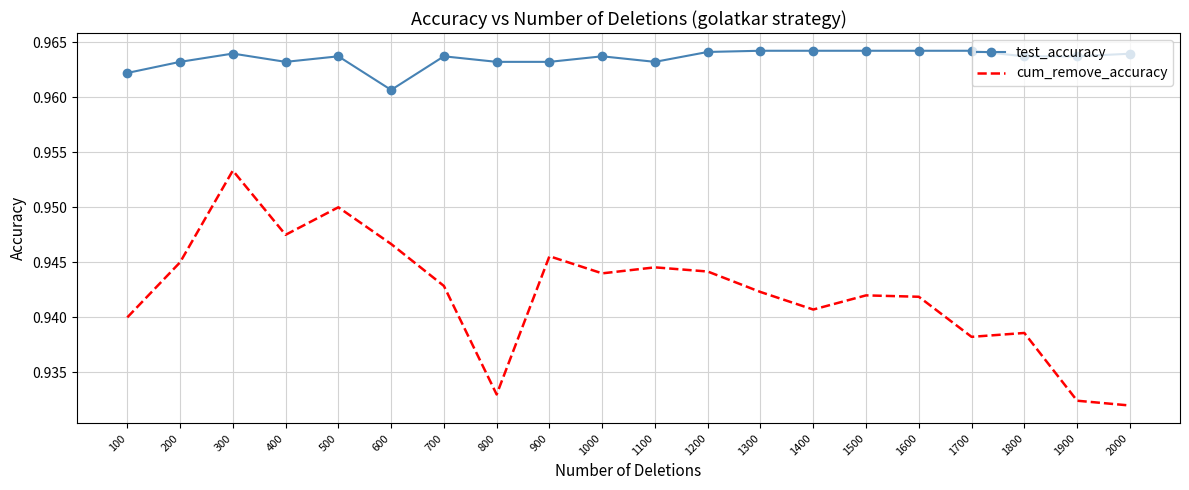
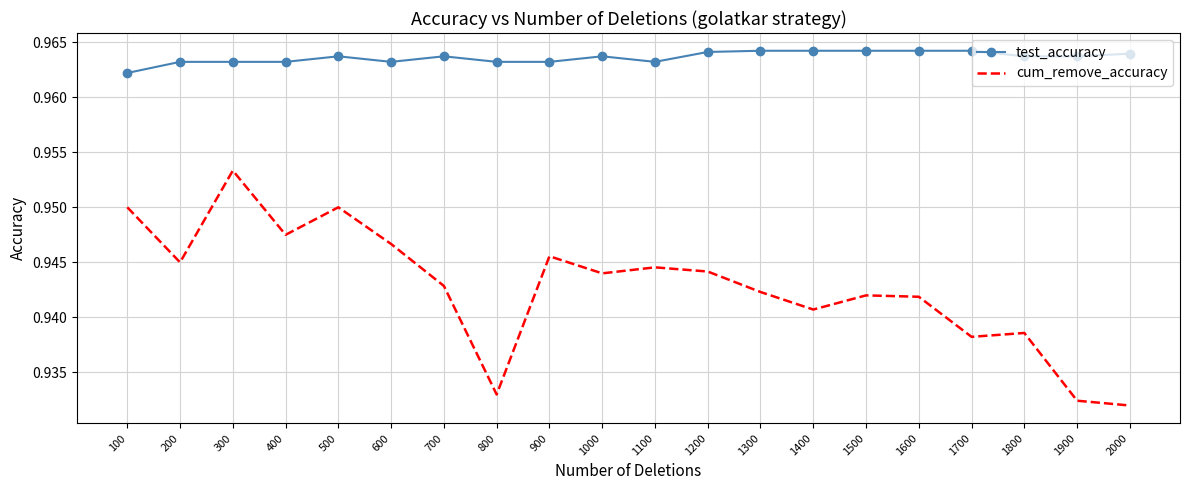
cum_remove_accuracy, 100: 0.94 -> 0.95
test_accuracy, 300: 0.9640 -> 0.9632
test_accuracy, 600: 0.9607 -> 0.9632
